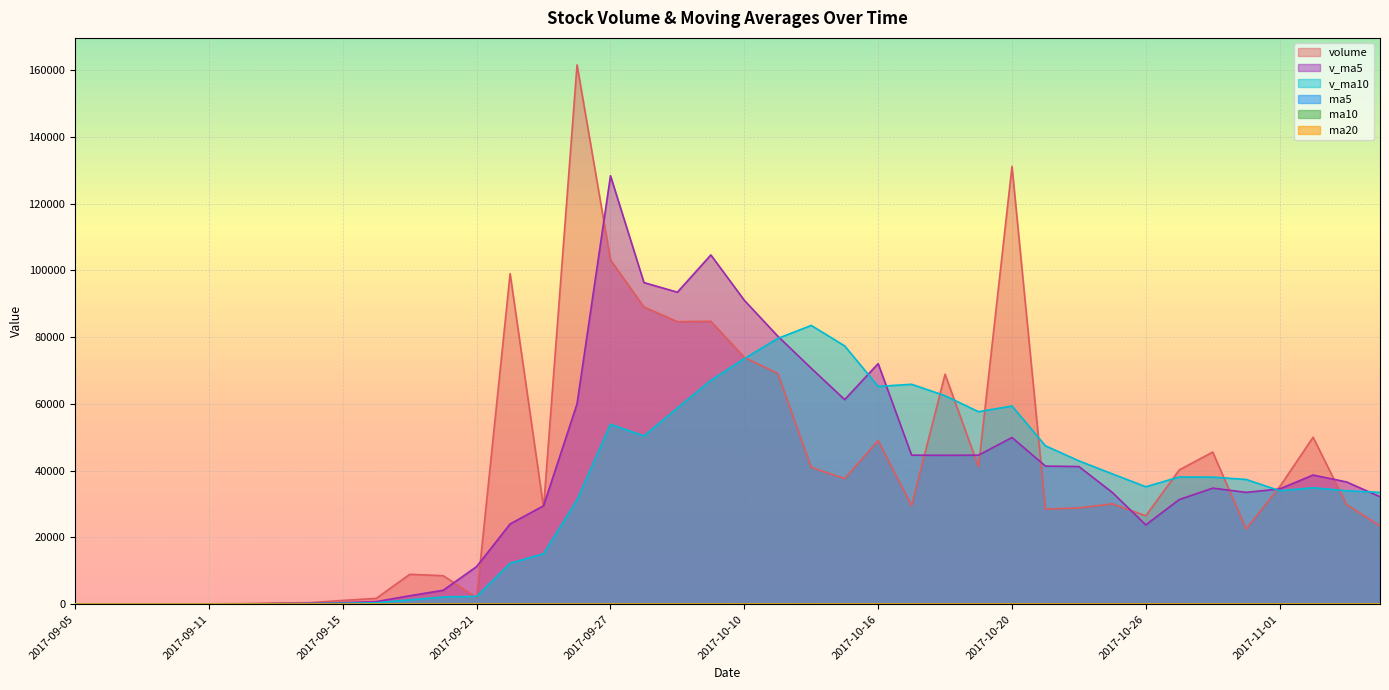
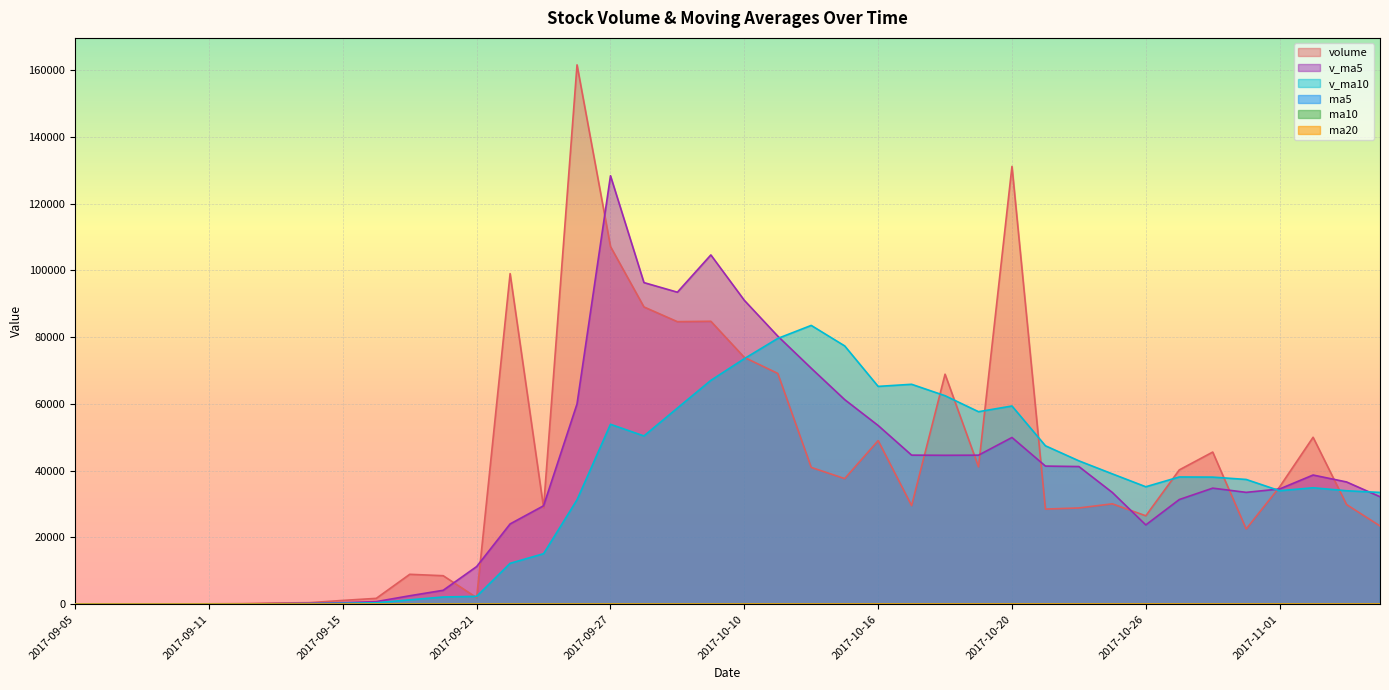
volume, 2017-09-27: 103000 -> 107000
v_ma5, 2017-10-16: 72000 -> 54000
